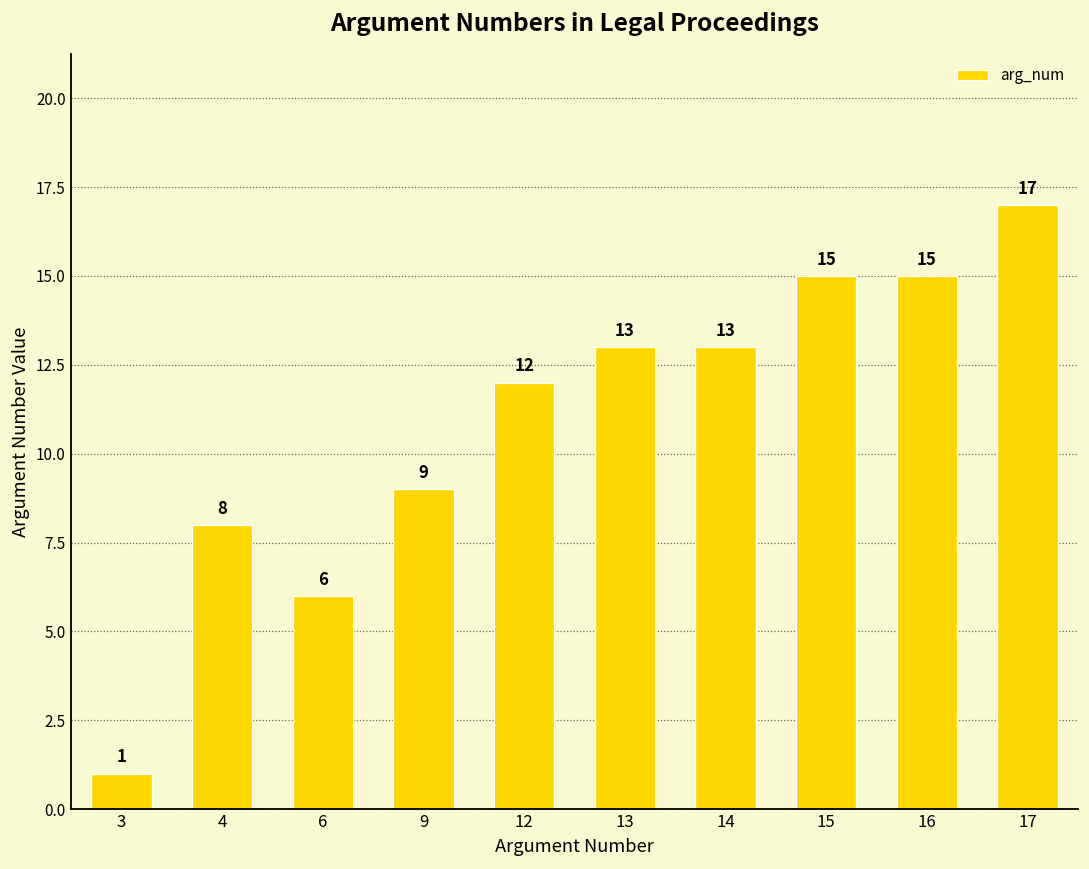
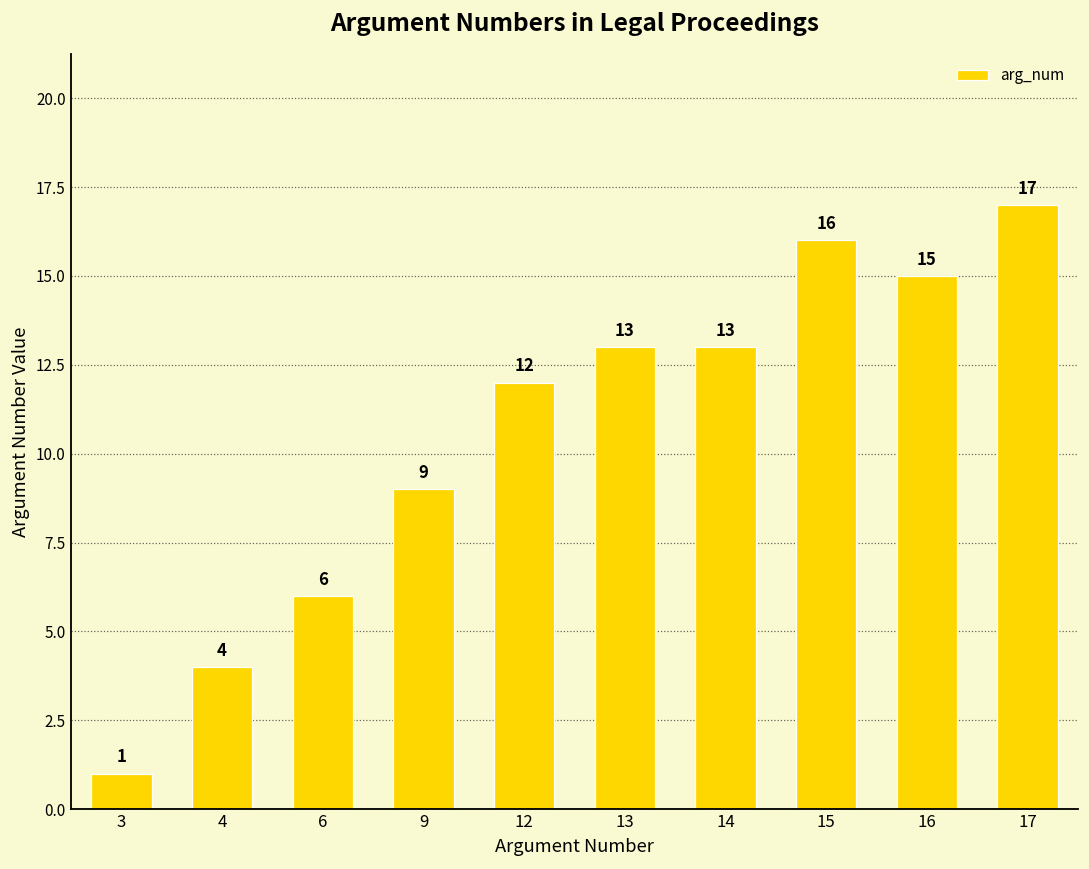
4: 8 -> 4
15: 15 -> 16
